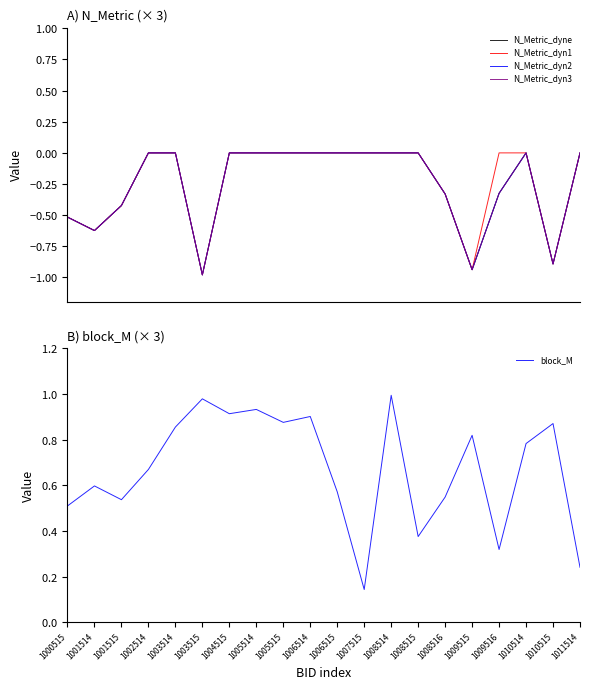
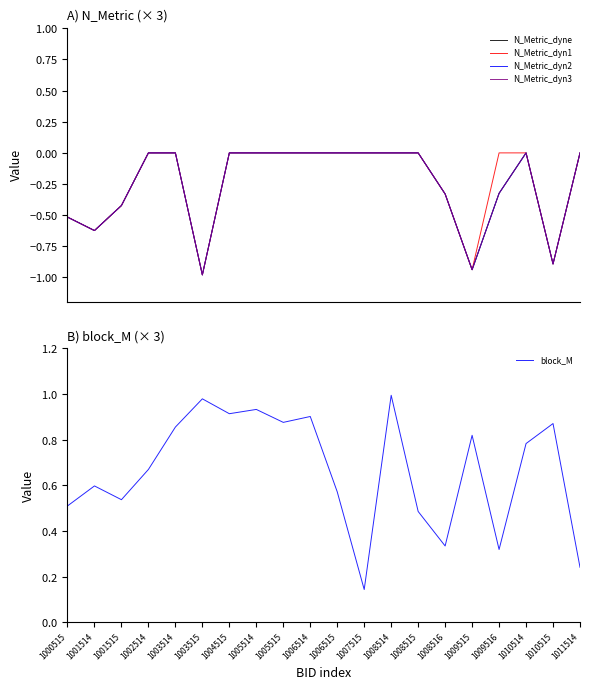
B) block_M (× 3), 1008515: 0.38 -> 0.49
B) block_M (× 3), 1008516: 0.55 -> 0.34
